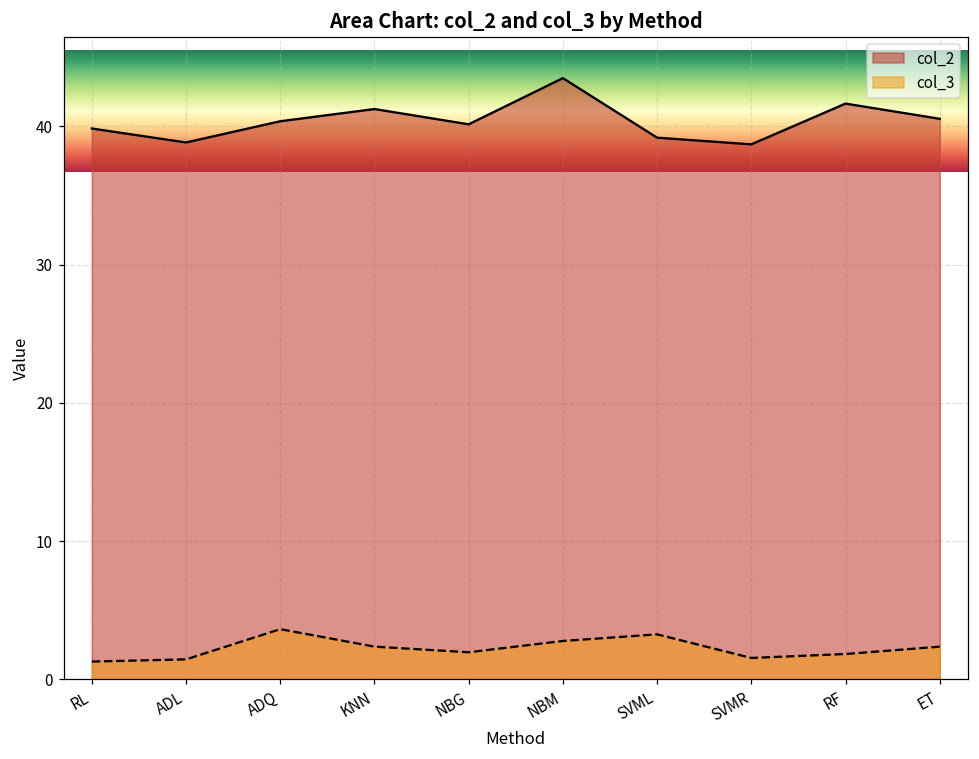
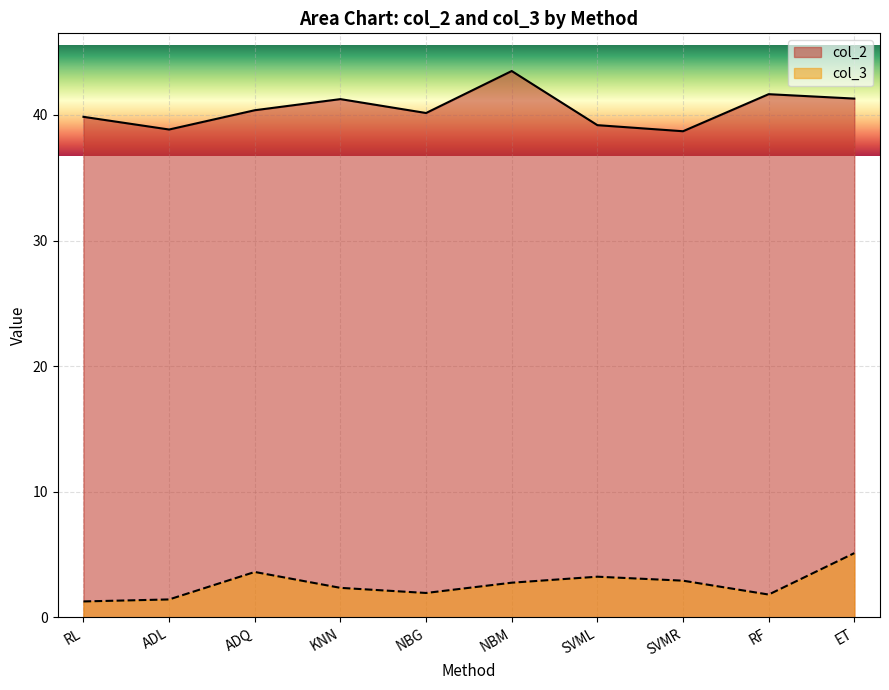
col_3, SVMR: 1.5 -> 2.9
col_2, ET: 40.6 -> 41.3
col_3, ET: 2.4 -> 5.1
